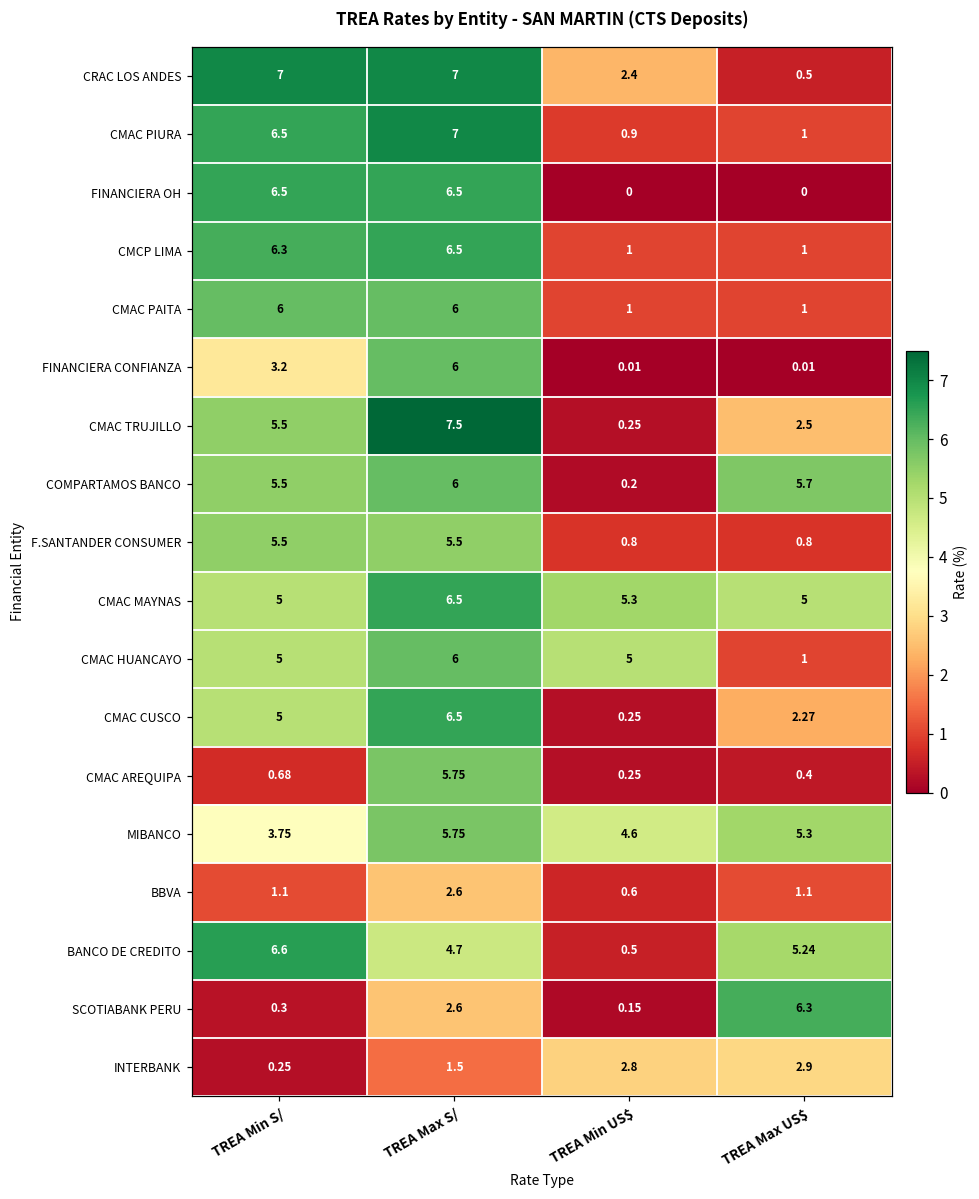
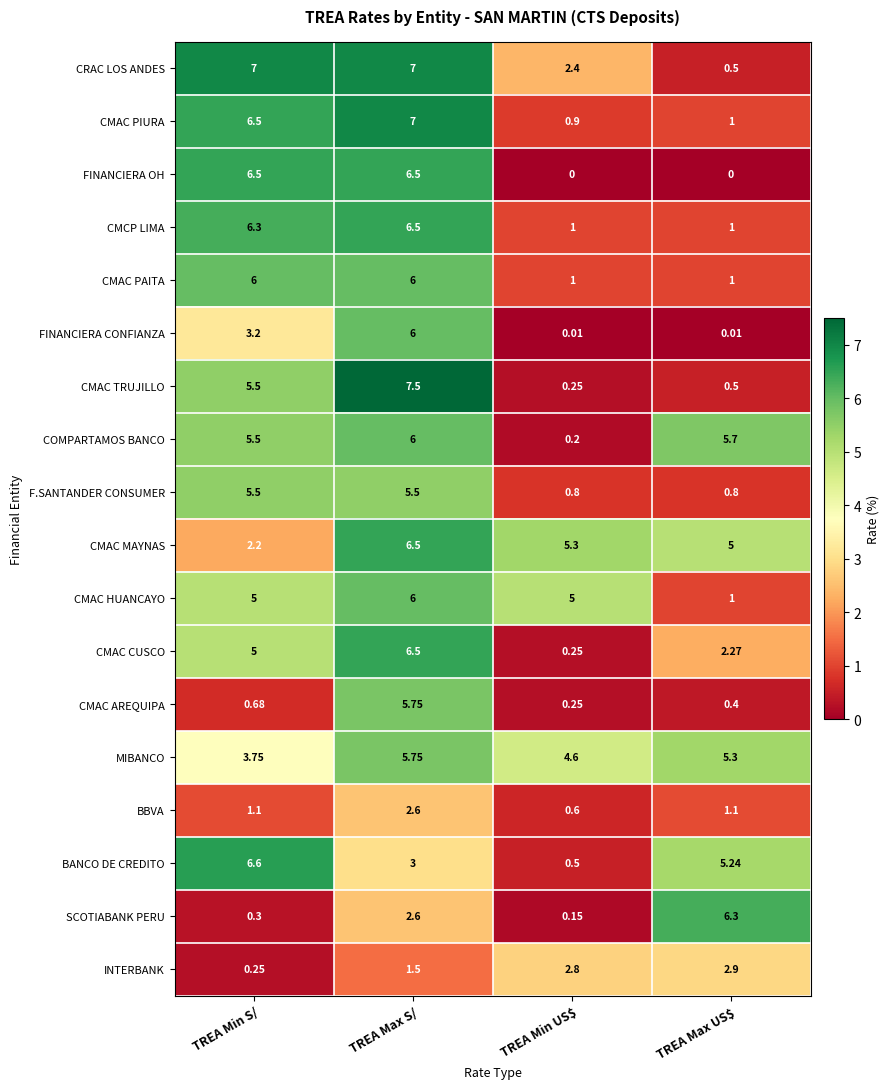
CMAC TRUJILLO, TREA Max US$: 2.5 -> 0.5
CMAC MAYNAS, TREA Min S/: 5 -> 2.2
BANCO DE CREDITO, TREA Max S/: 4.7 -> 3
